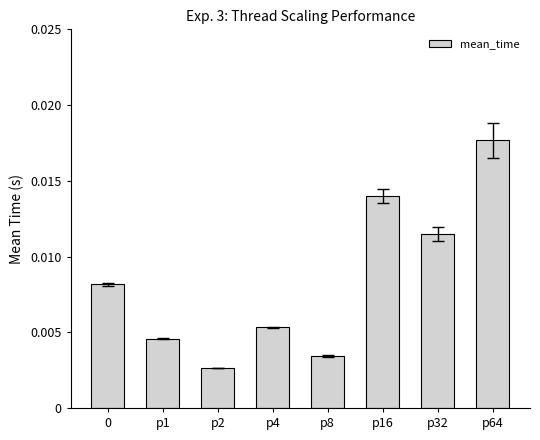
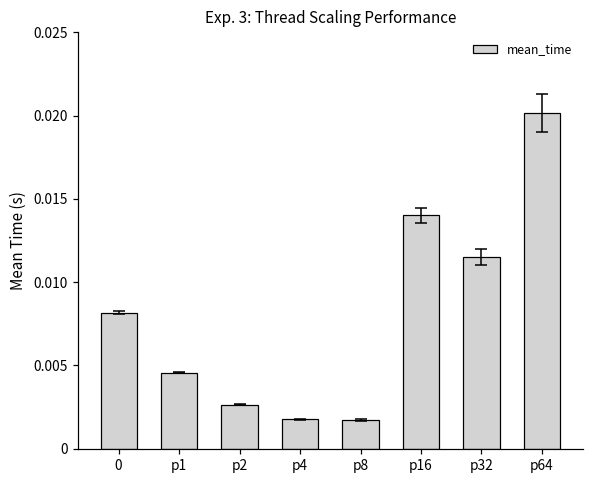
mean_time, p4: 0.0053 -> 0.0018
mean_time, p8: 0.0034 -> 0.0017
mean_time, p64: 0.0177 -> 0.0201
